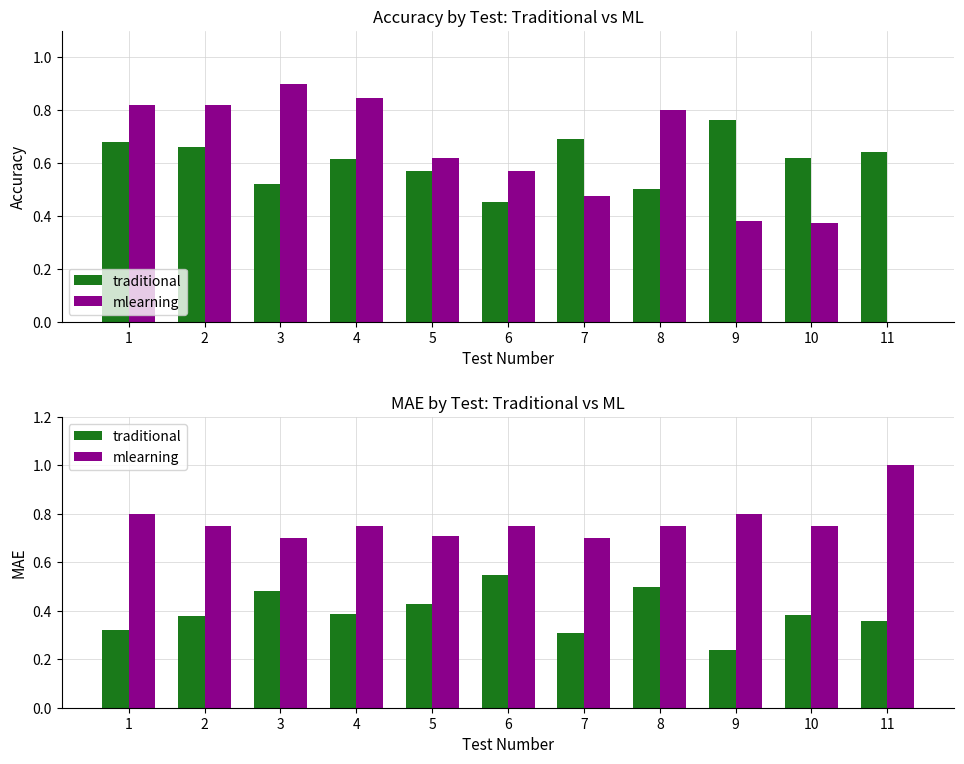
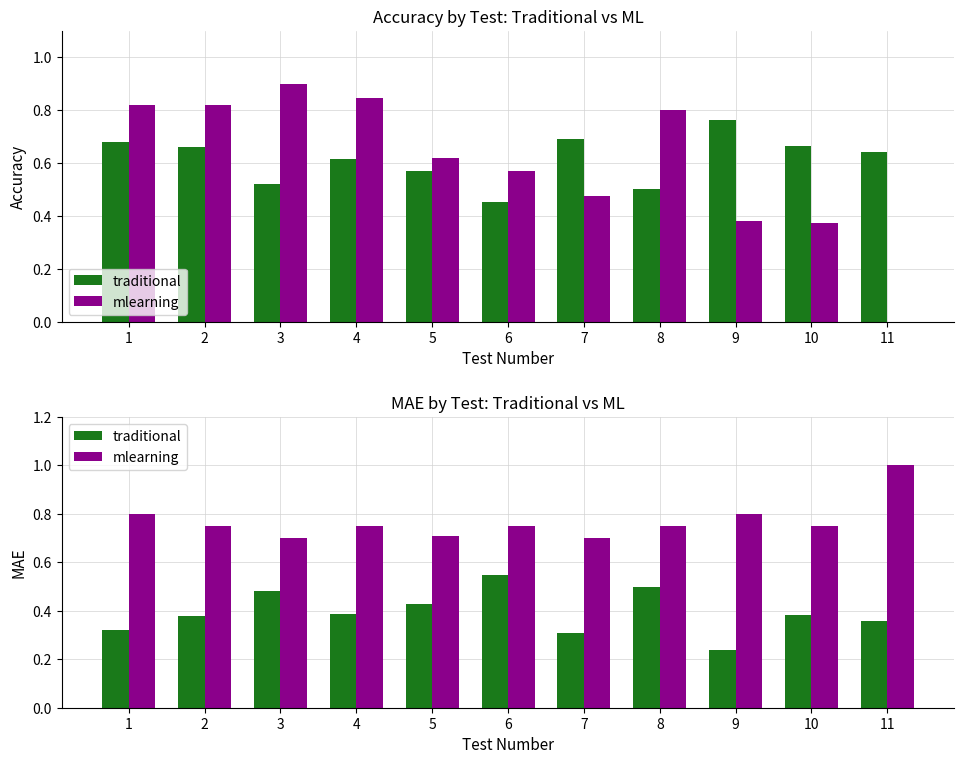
Accuracy by Test: Traditional vs ML, traditional, 10: 0.62 -> 0.67
